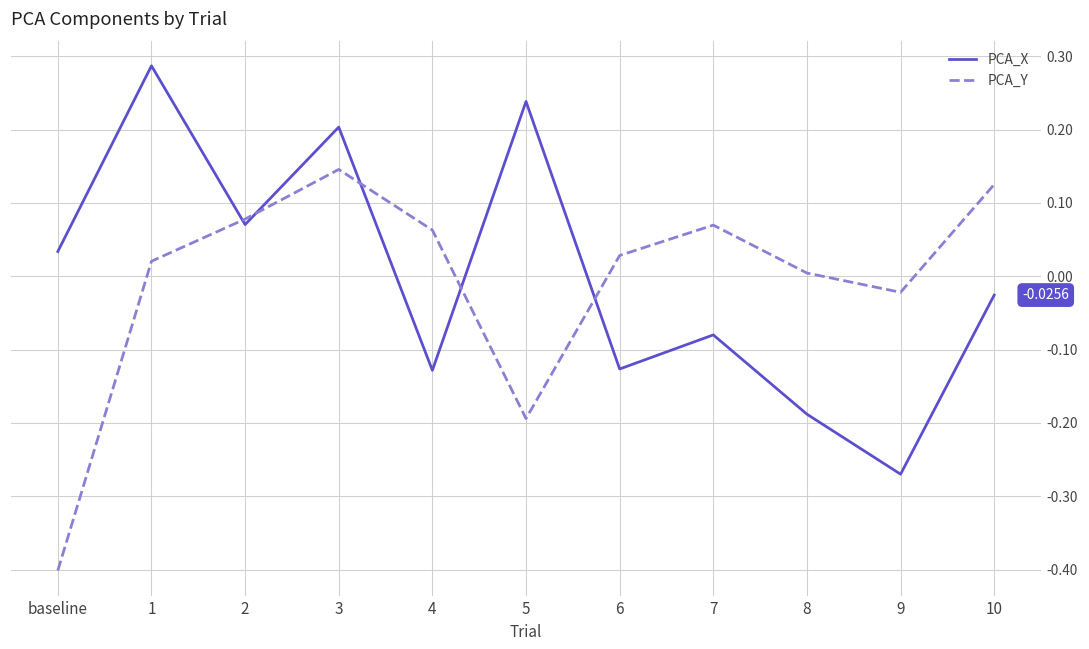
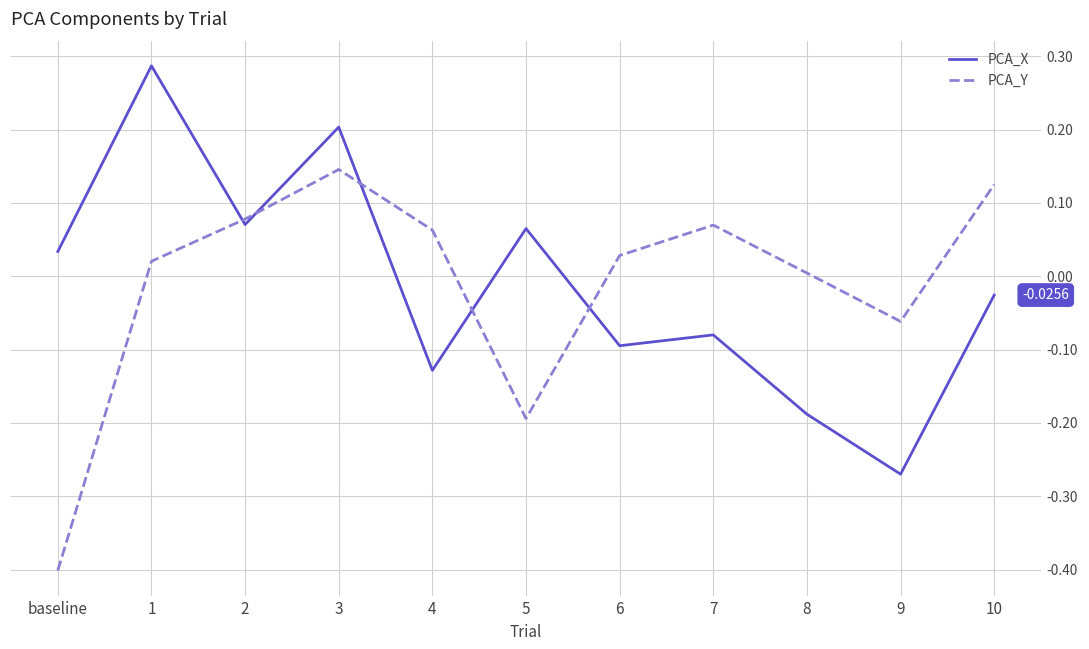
PCA_X, 5: 0.24 -> 0.07
PCA_X, 6: -0.13 -> -0.09
PCA_Y, 9: -0.02 -> -0.06
